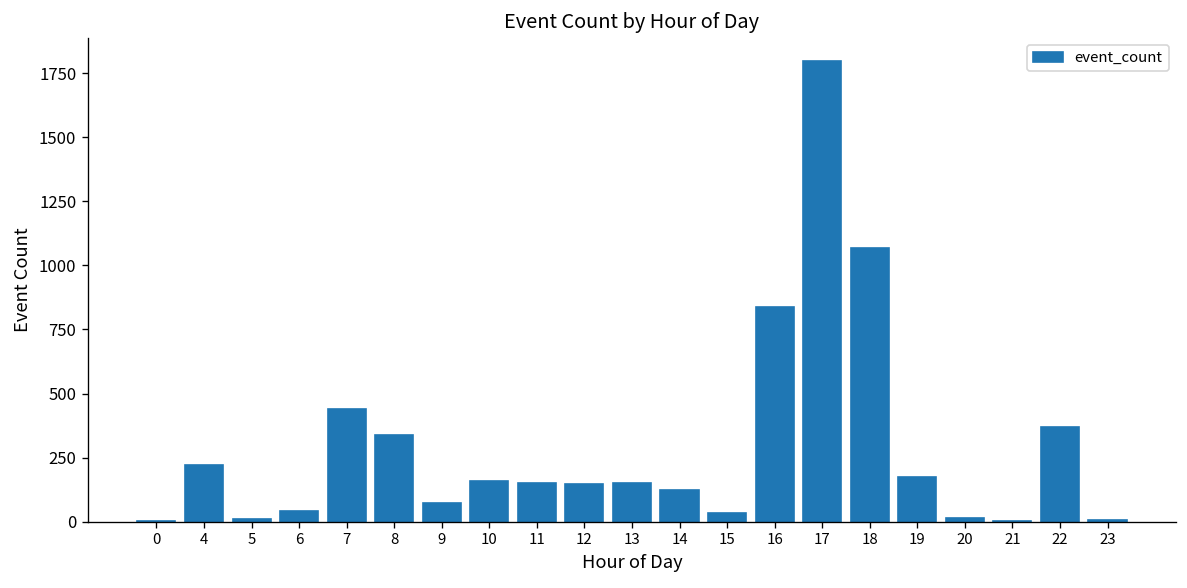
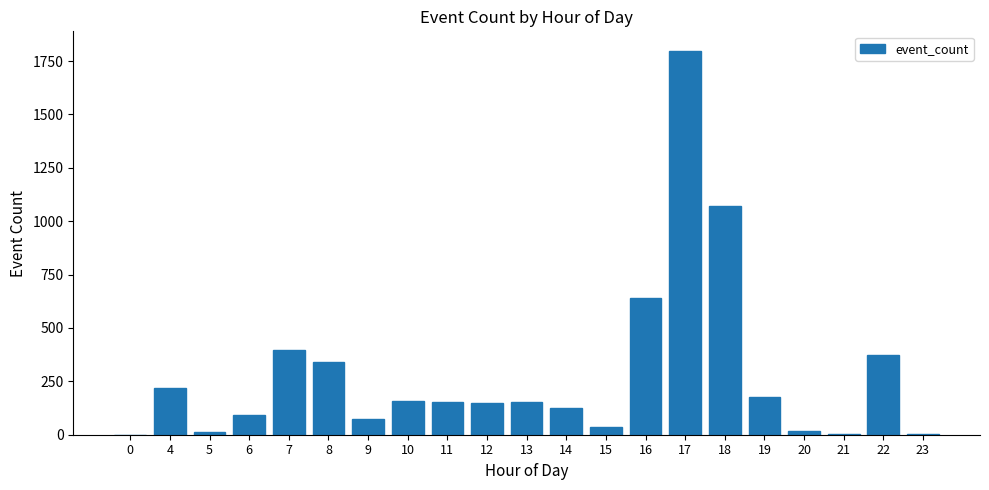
6: 40 -> 90
7: 440 -> 400
16: 840 -> 640
